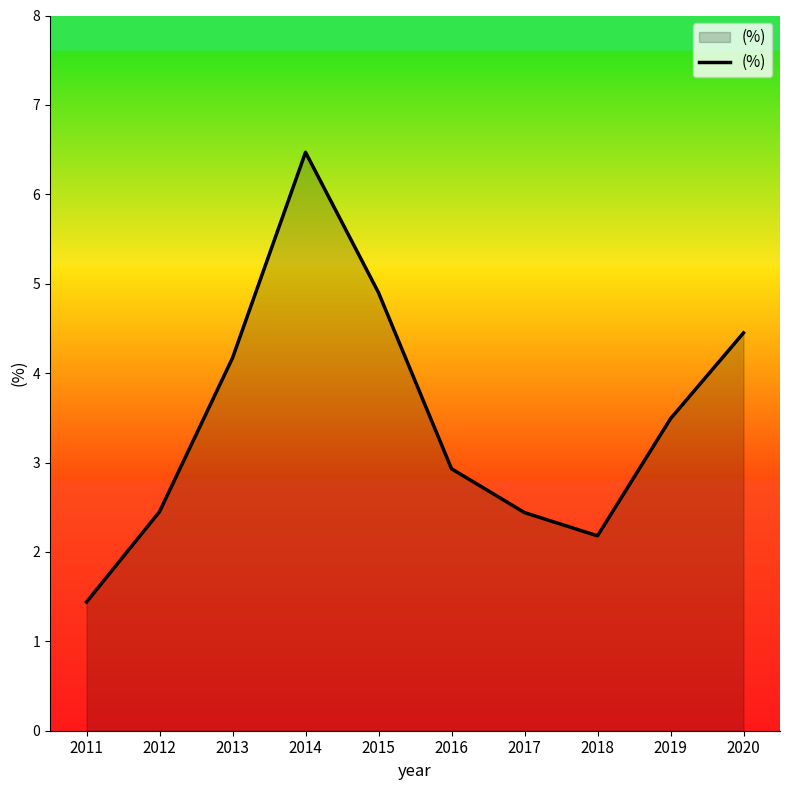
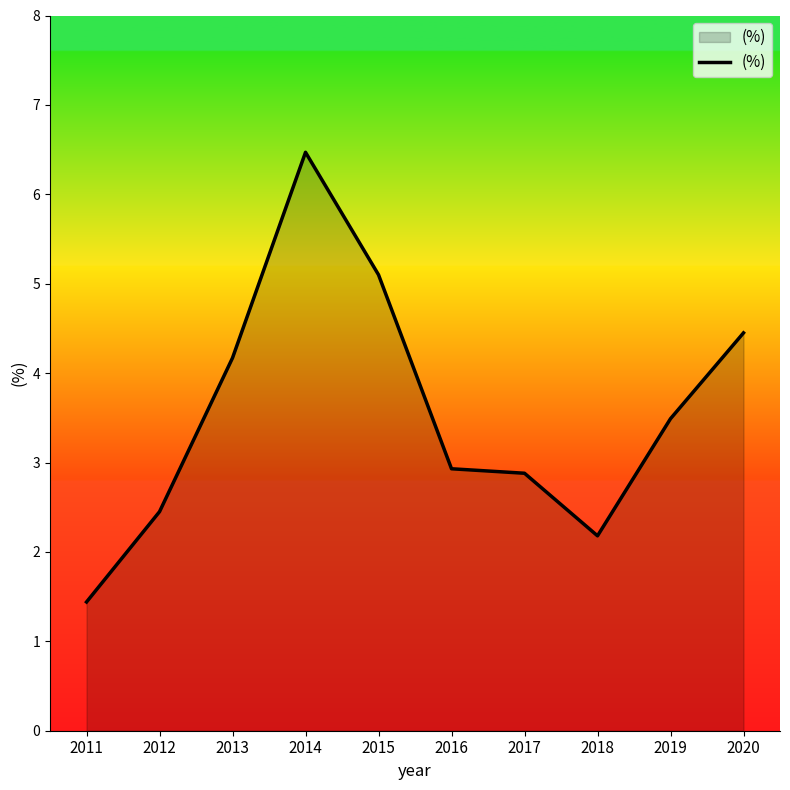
2015: 4.9 -> 5.1
2017: 2.4 -> 2.9
